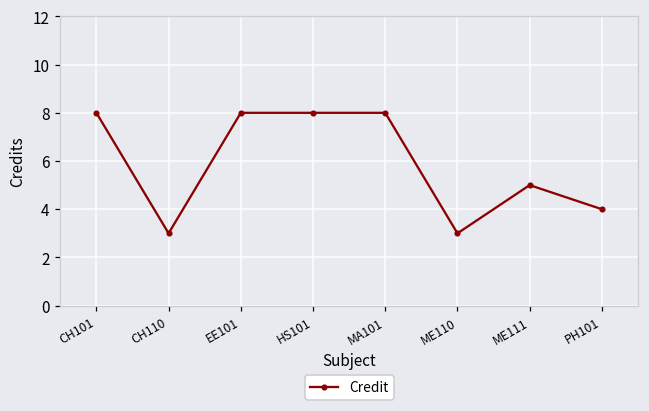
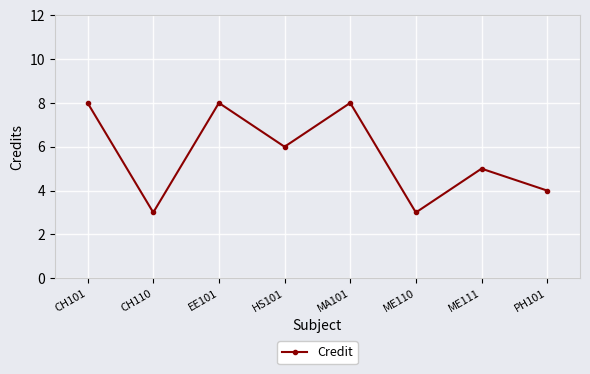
HS101: 8 -> 6
